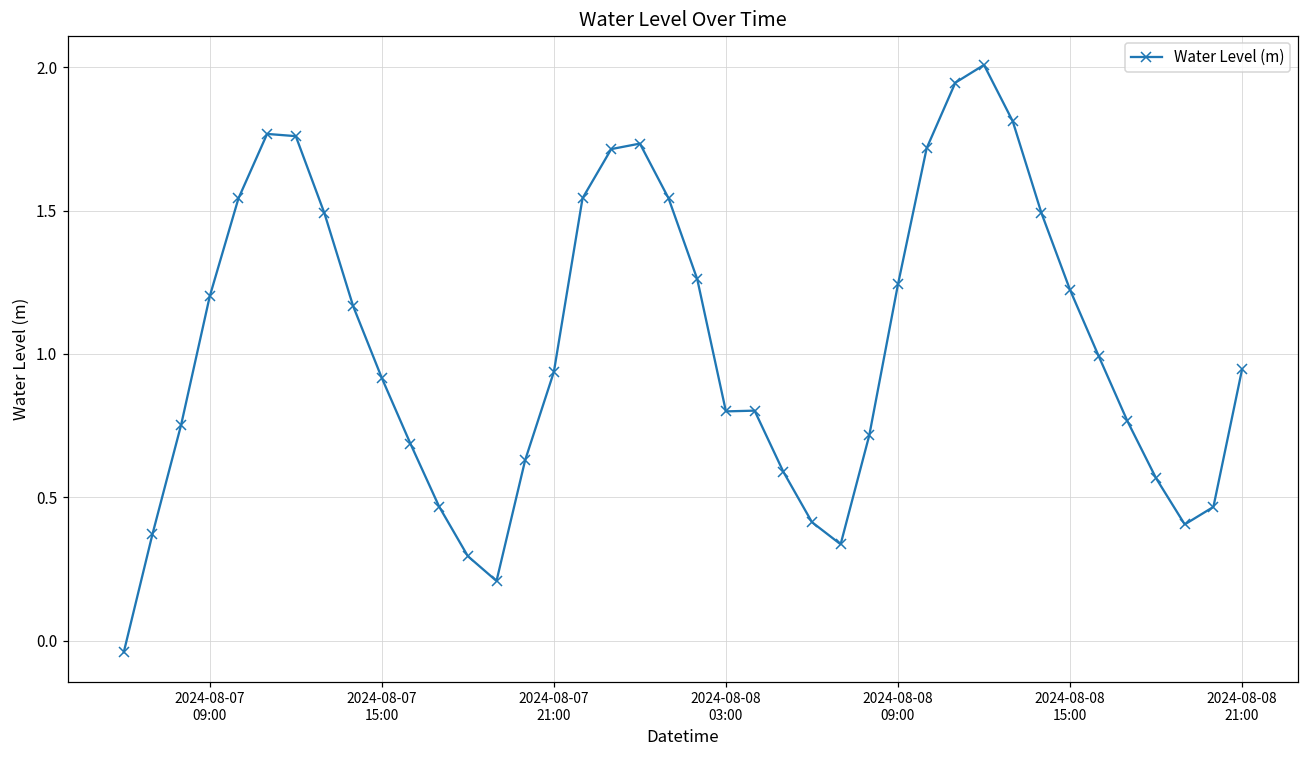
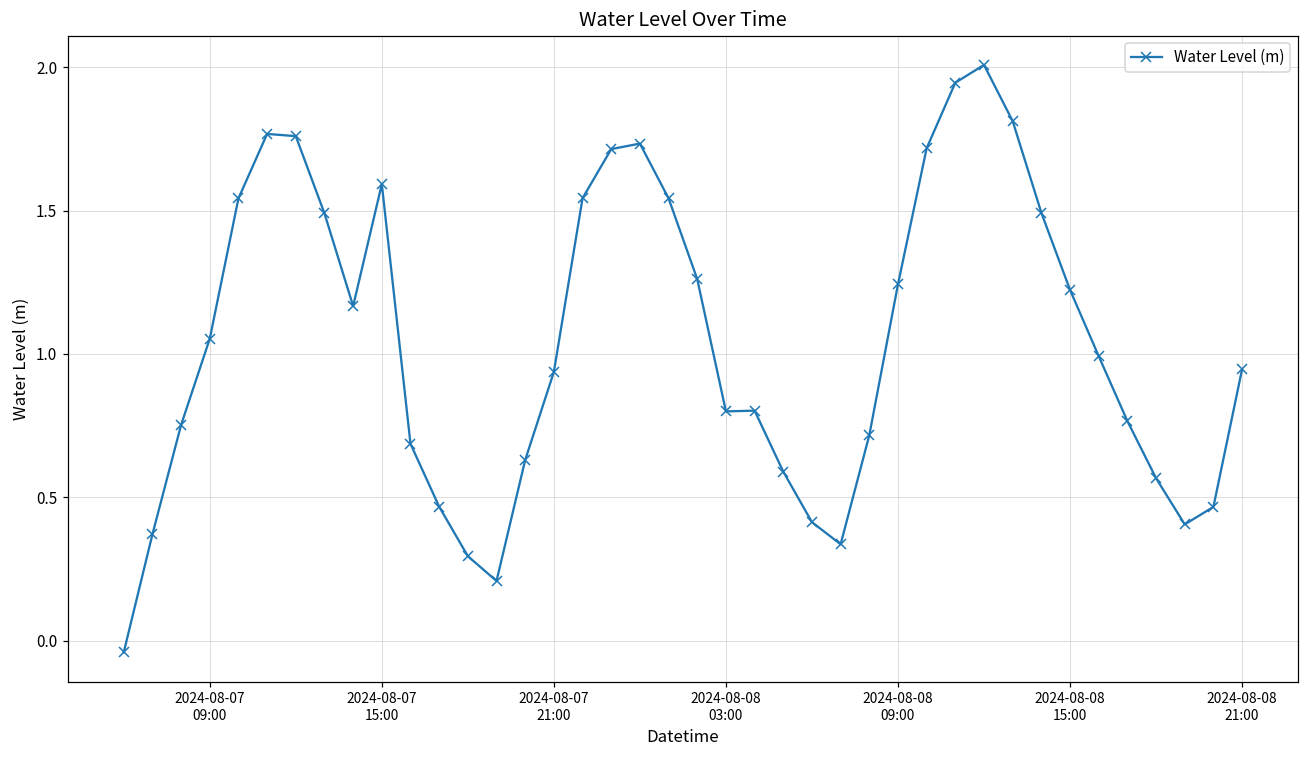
2024-08-07 09:00: 1.20 -> 1.05
2024-08-07 15:00: 0.92 -> 1.59
